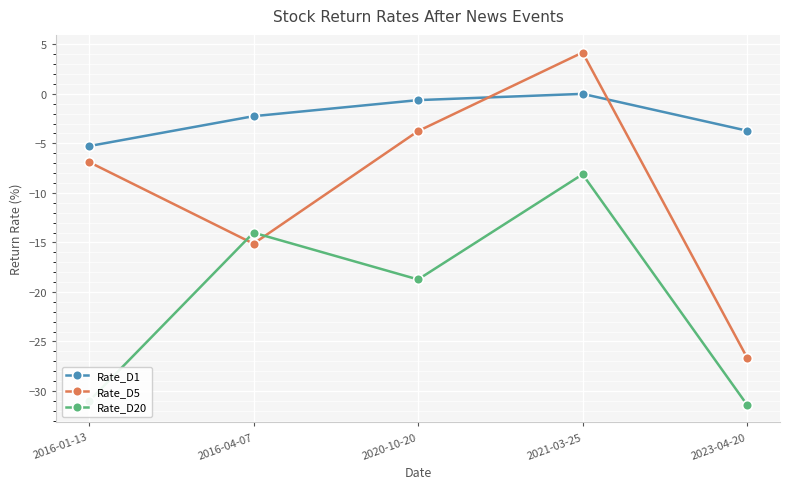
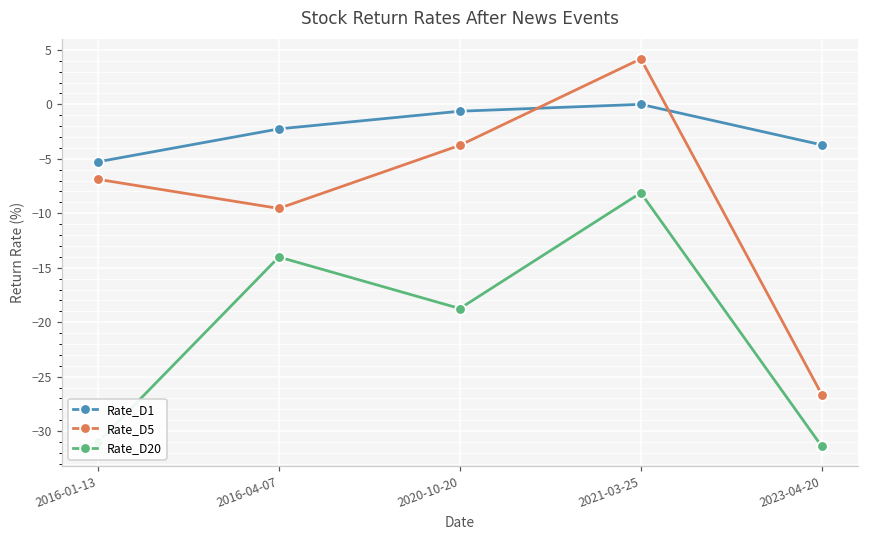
Rate_D5, 2016-04-07: -15 -> -10
